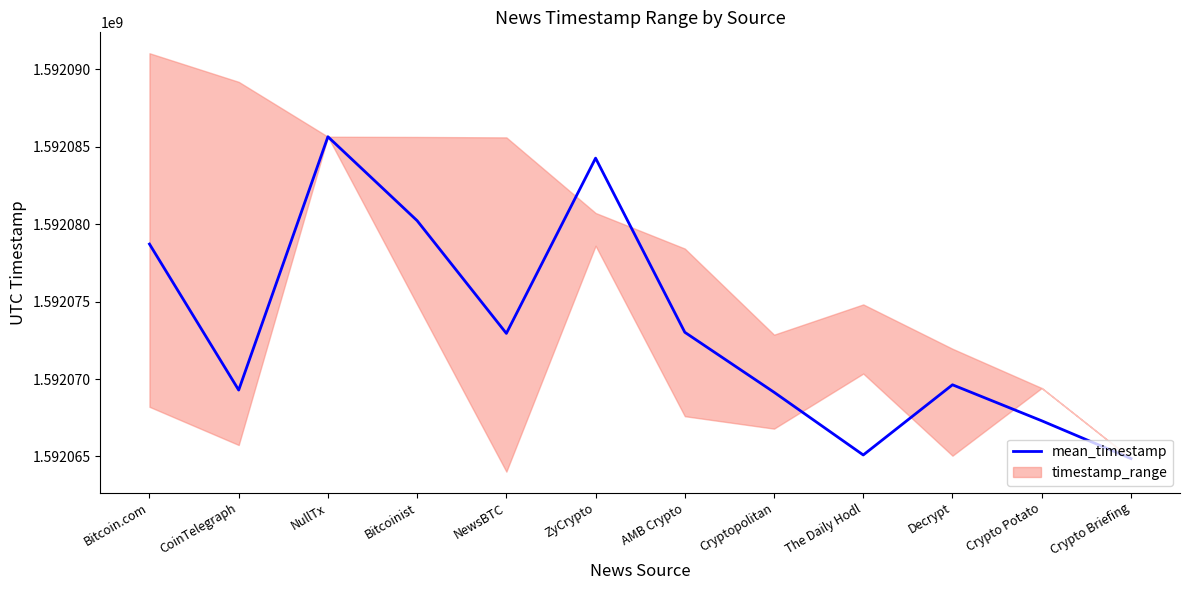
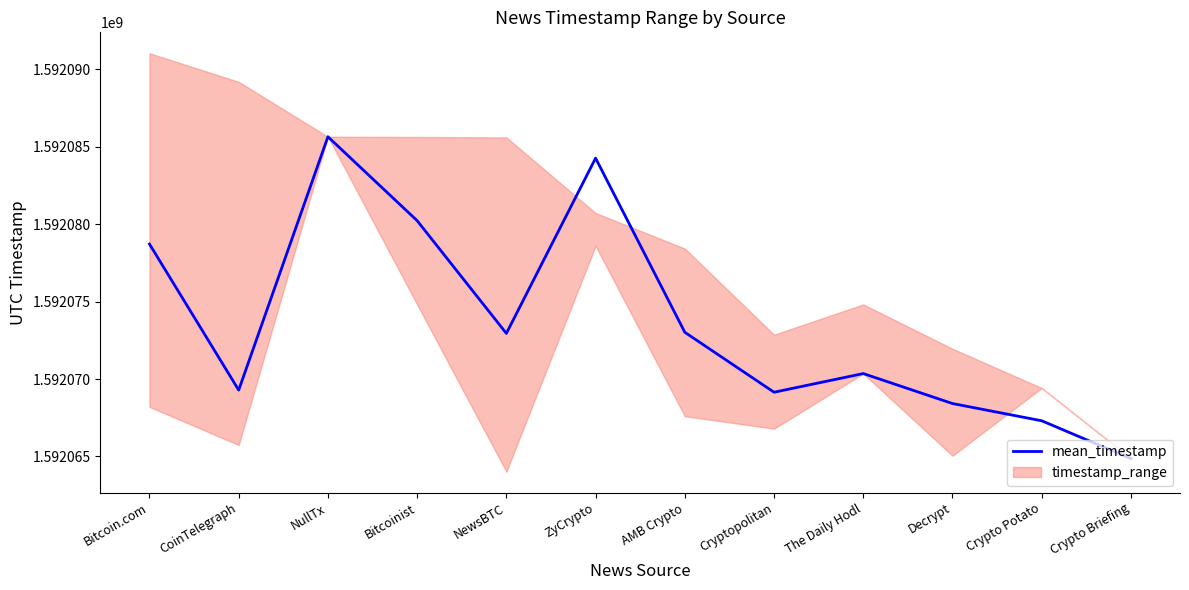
mean_timestamp, The Daily Hodl: 1592065100 -> 1592070400
mean_timestamp, Decrypt: 1592069600 -> 1592068400
